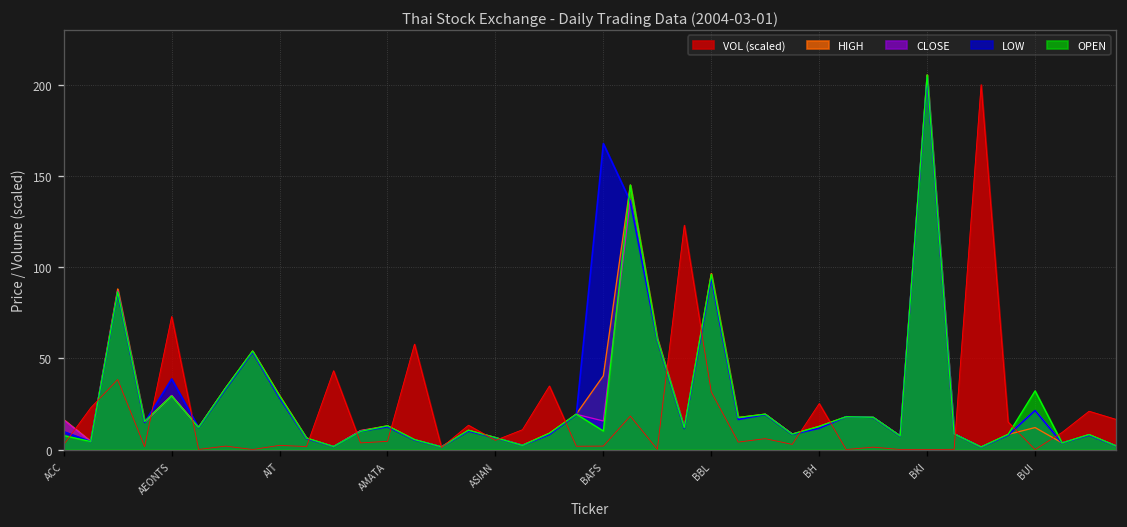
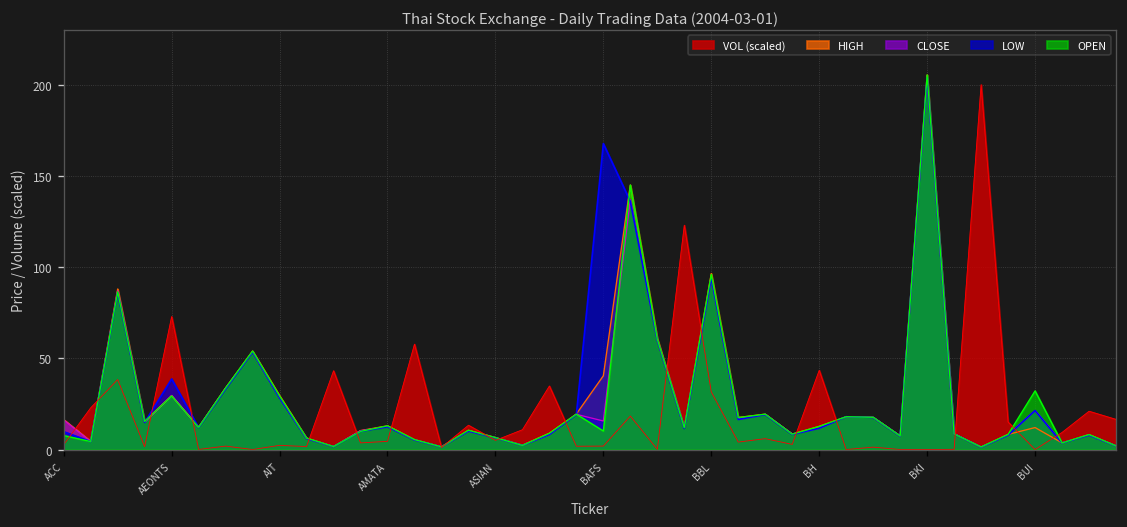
VOL (scaled), BH: 25 -> 43
